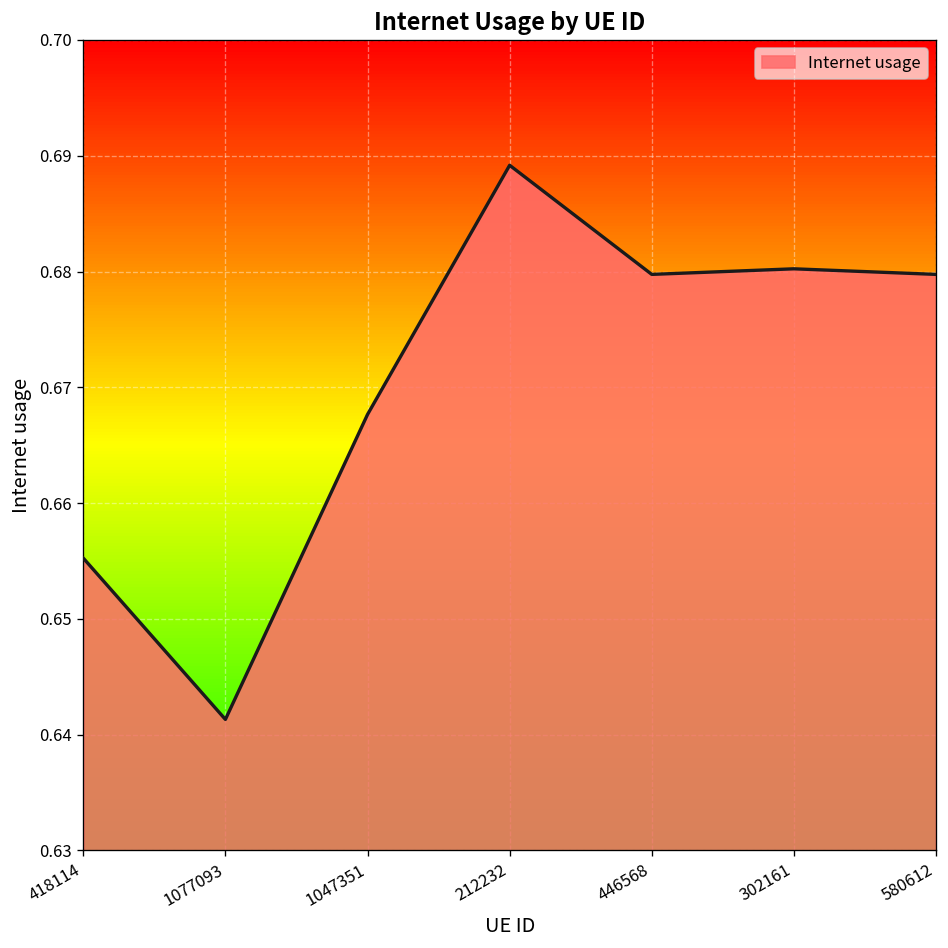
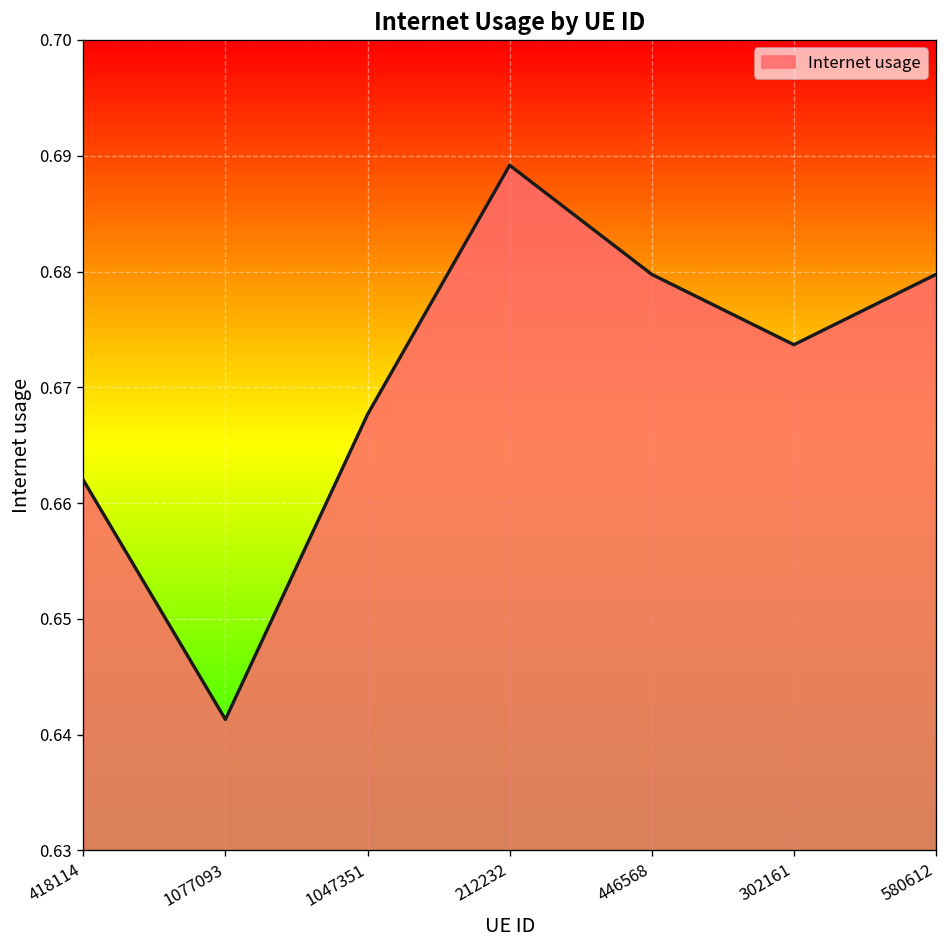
418114: 0.655 -> 0.662
302161: 0.680 -> 0.674
